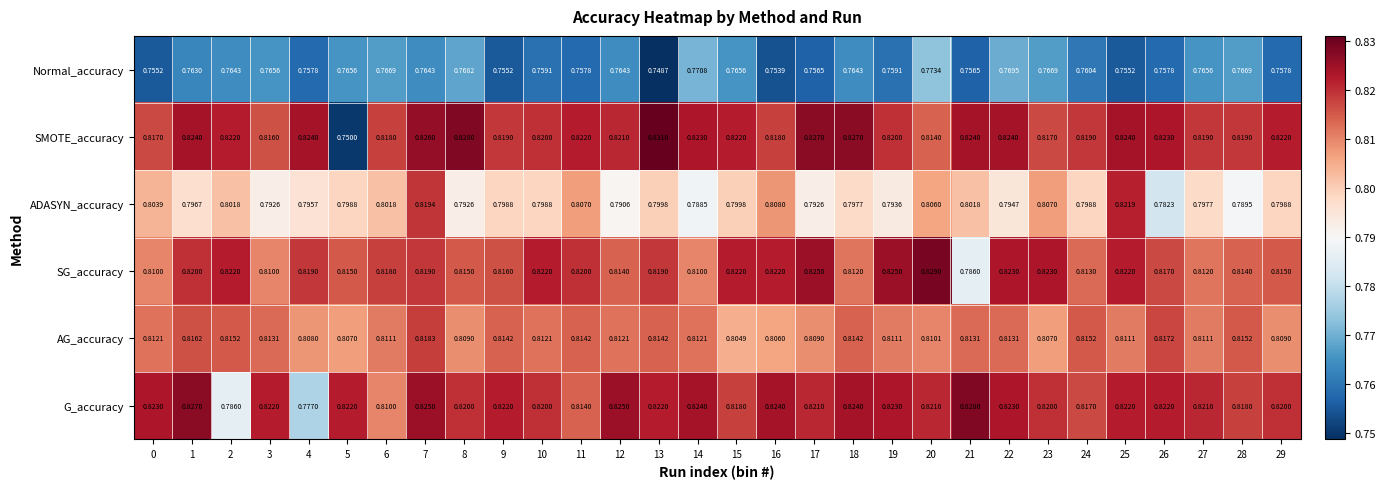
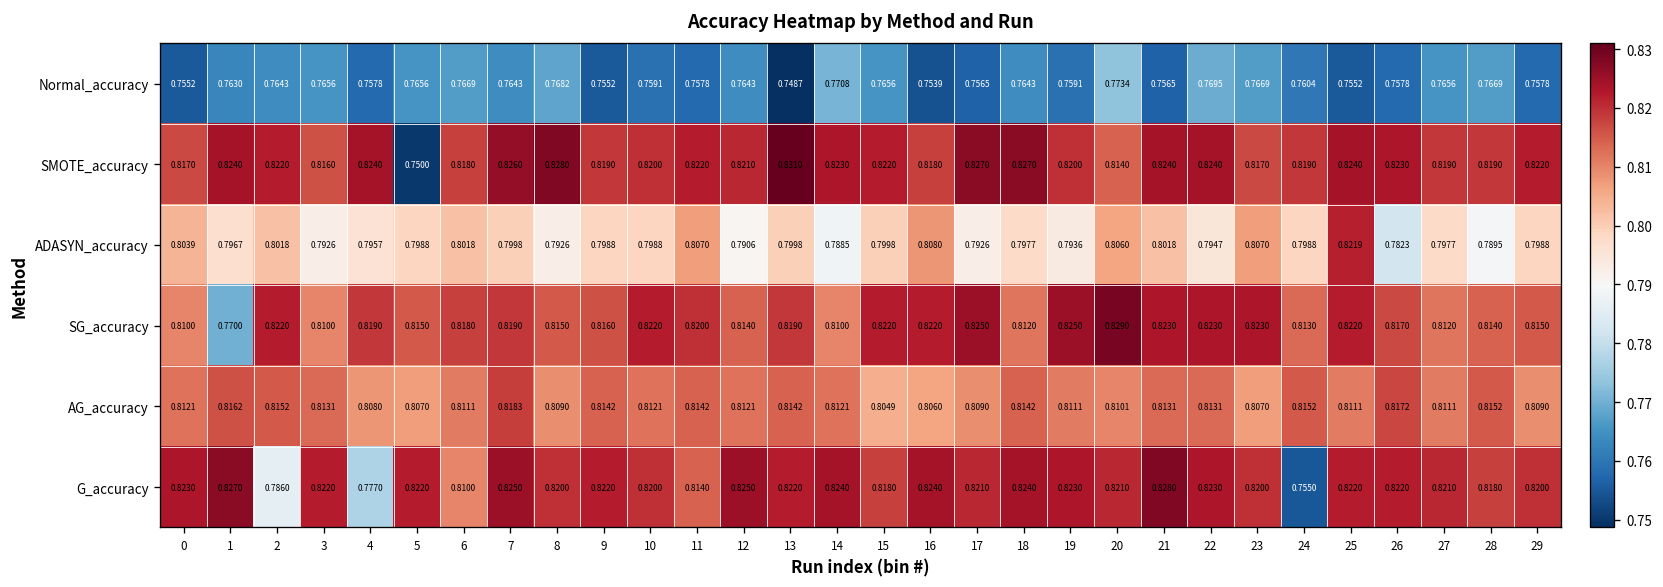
ADASYN_accuracy, 7: 0.8194 -> 0.7998
SG_accuracy, 1: 0.8200 -> 0.7700
SG_accuracy, 21: 0.7860 -> 0.8230
G_accuracy, 24: 0.8170 -> 0.7550
